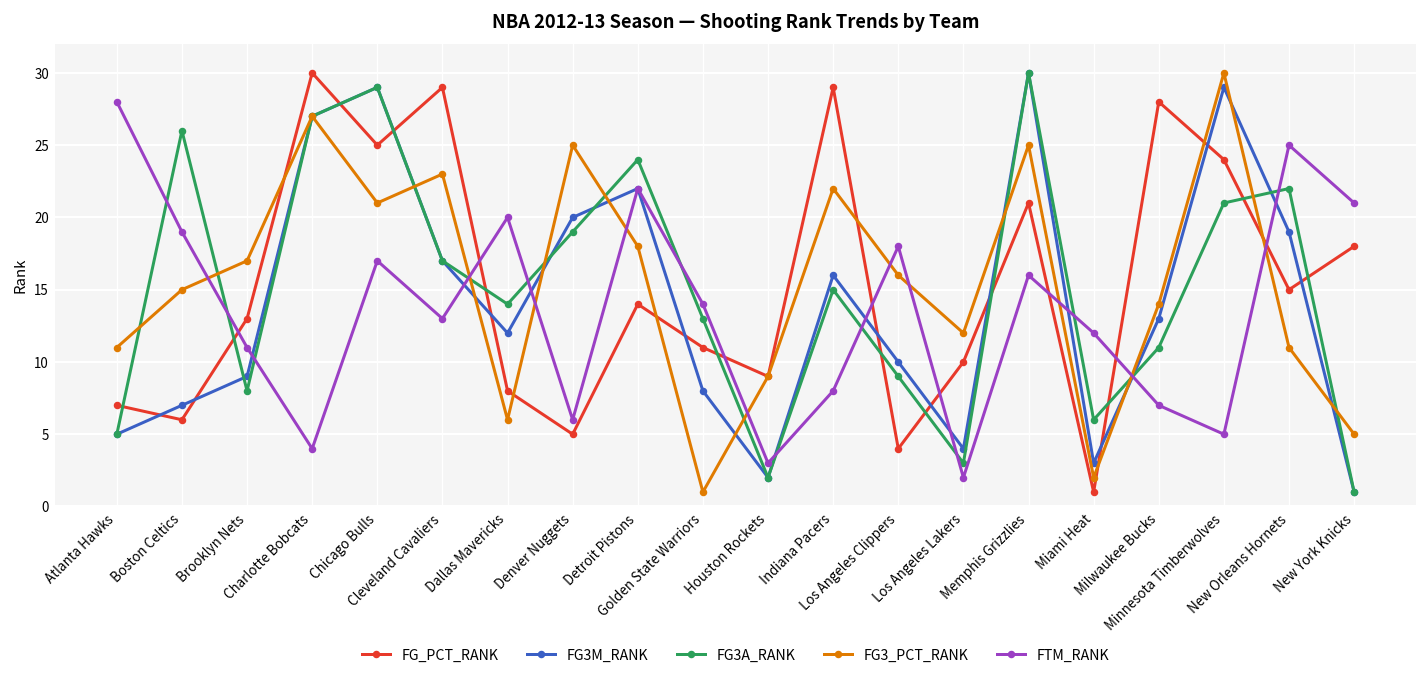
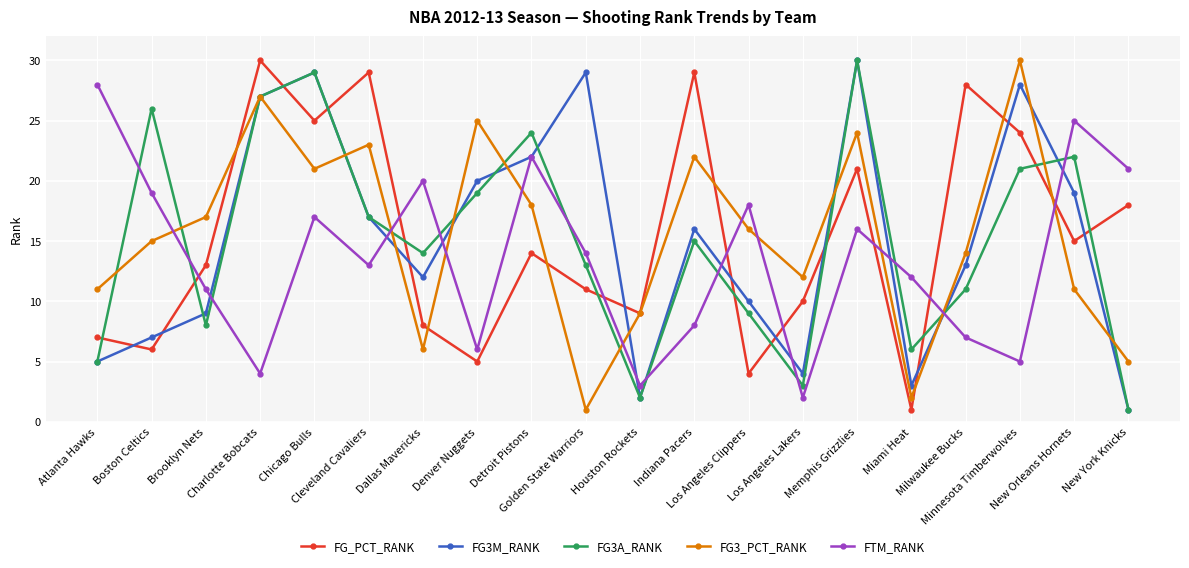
FG3M_RANK, Golden State Warriors: 8 -> 29
FG3_PCT_RANK, Memphis Grizzlies: 25 -> 24
FG3M_RANK, Minnesota Timberwolves: 29 -> 28
